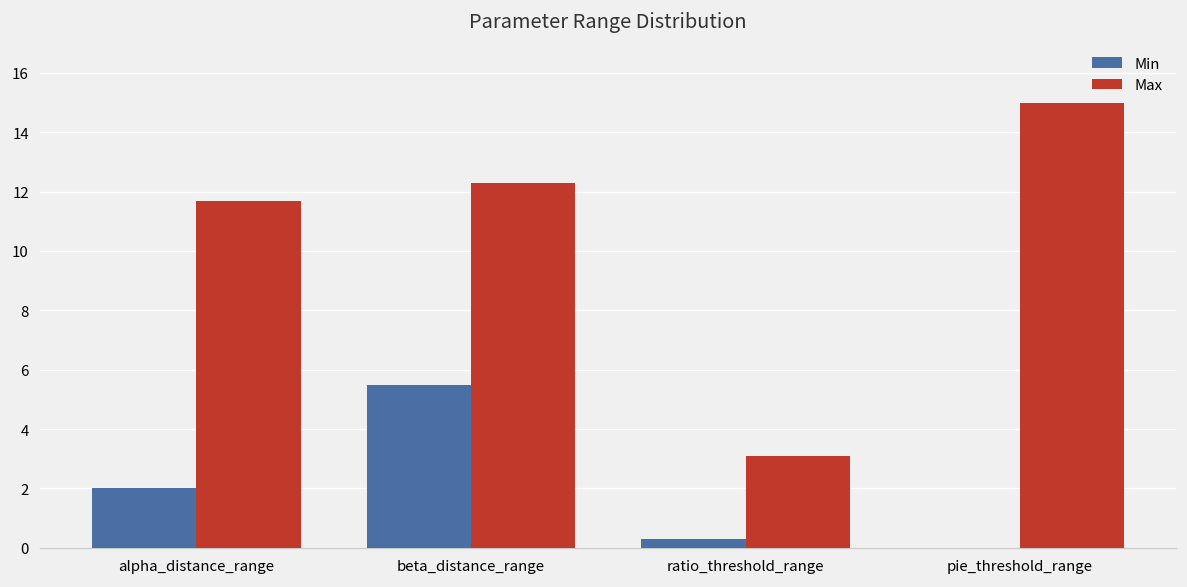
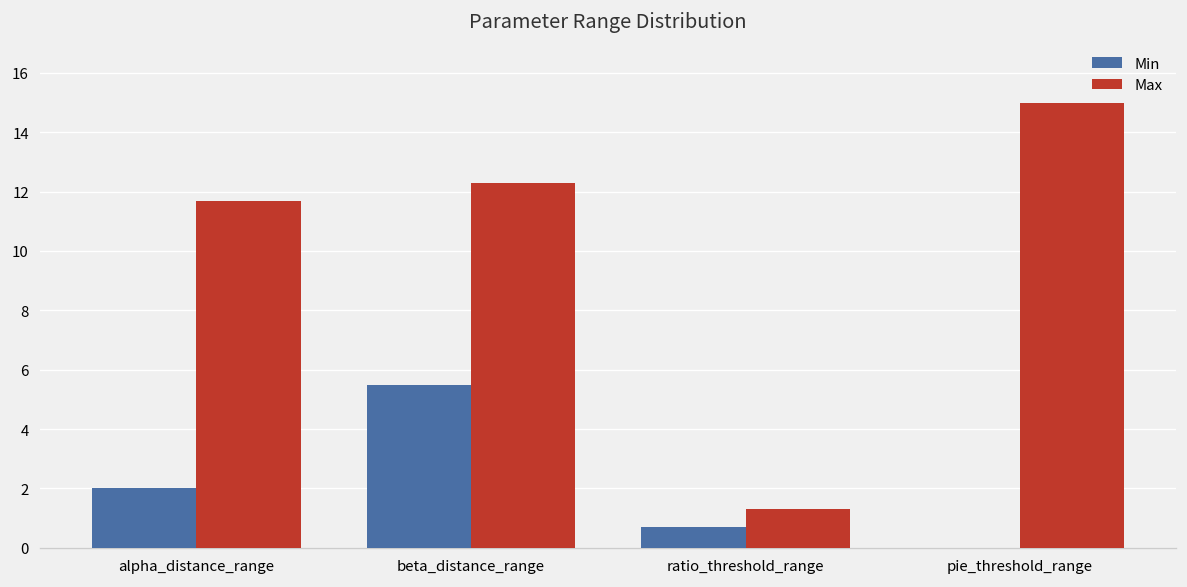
Min, ratio_threshold_range: 0.3 -> 0.7
Max, ratio_threshold_range: 3.1 -> 1.3
